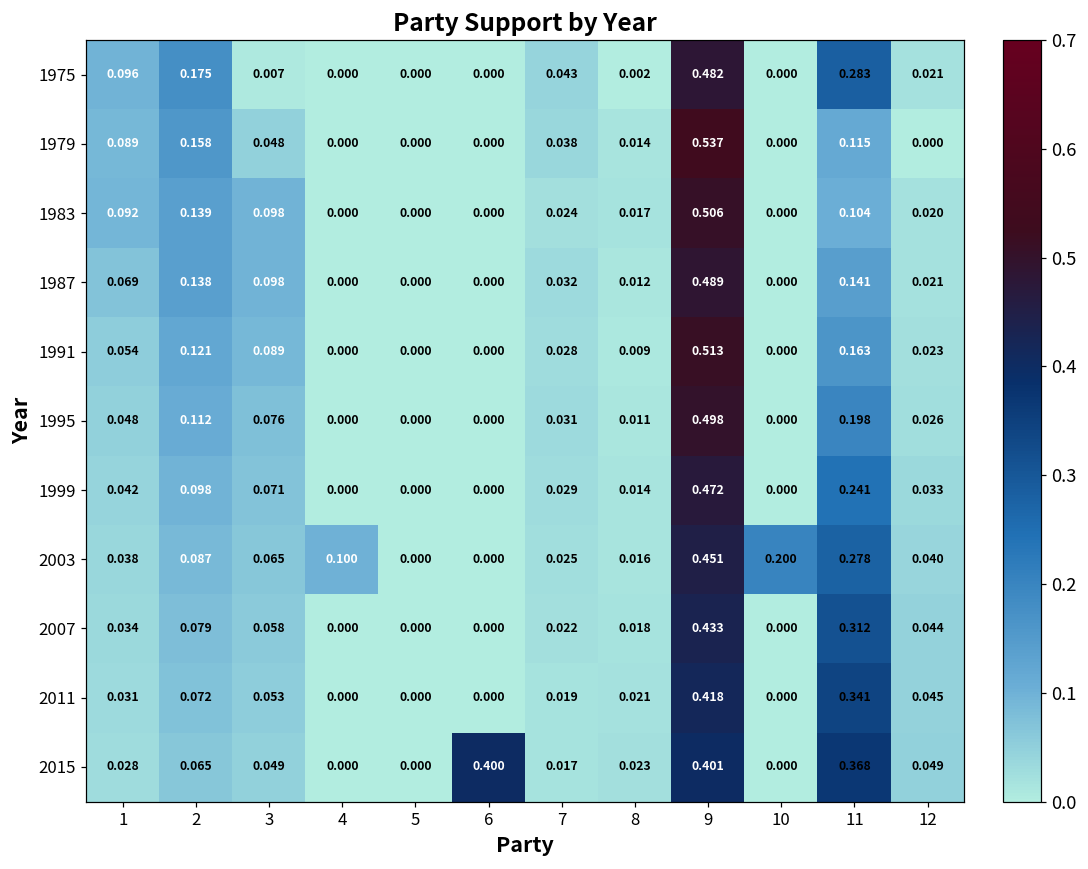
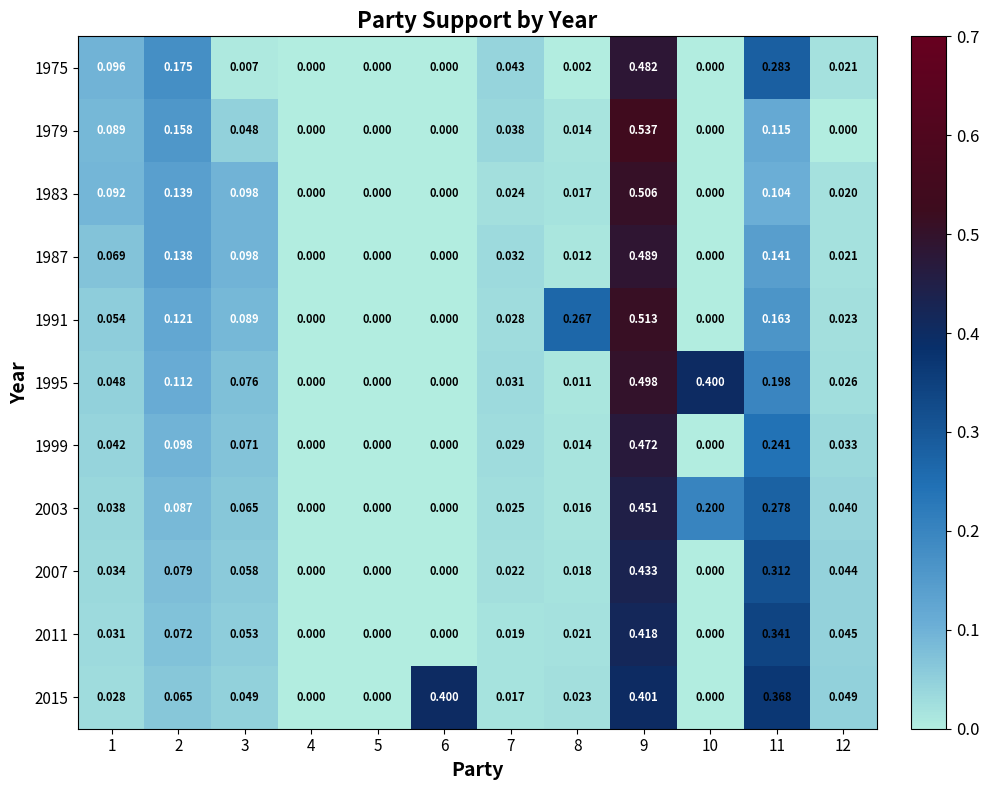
1991, 8: 0.009 -> 0.267
1995, 10: 0.000 -> 0.400
2003, 4: 0.100 -> 0.000
